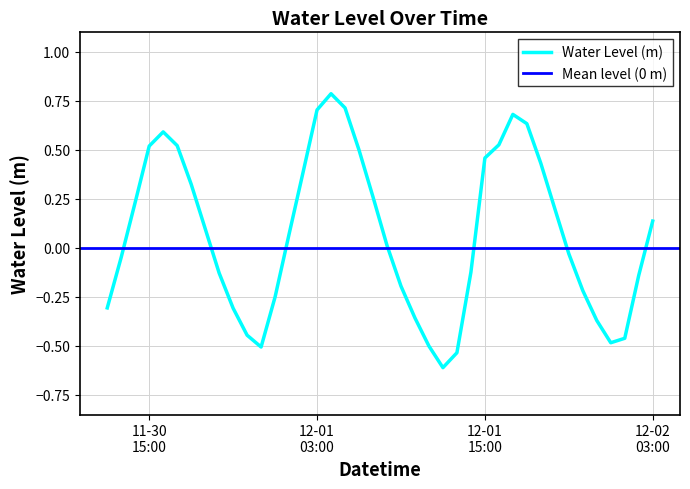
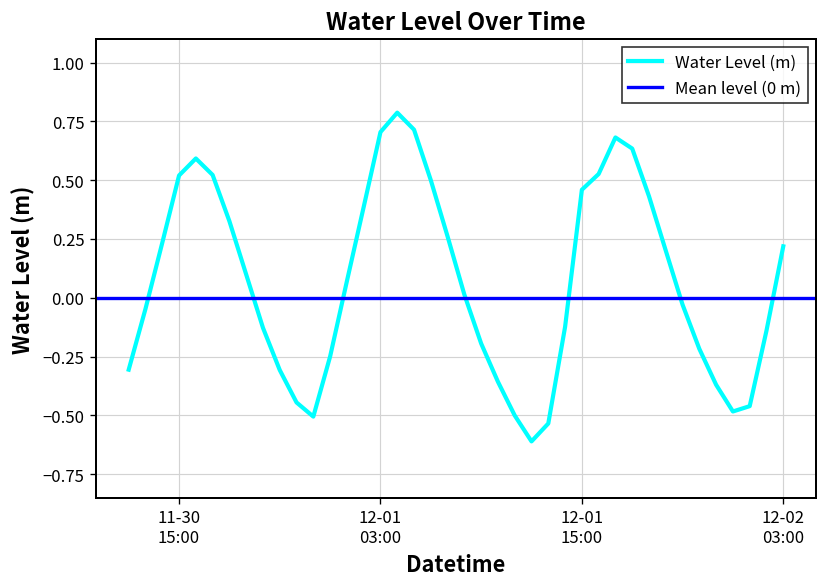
12-02 03:00: 0.14 -> 0.22
